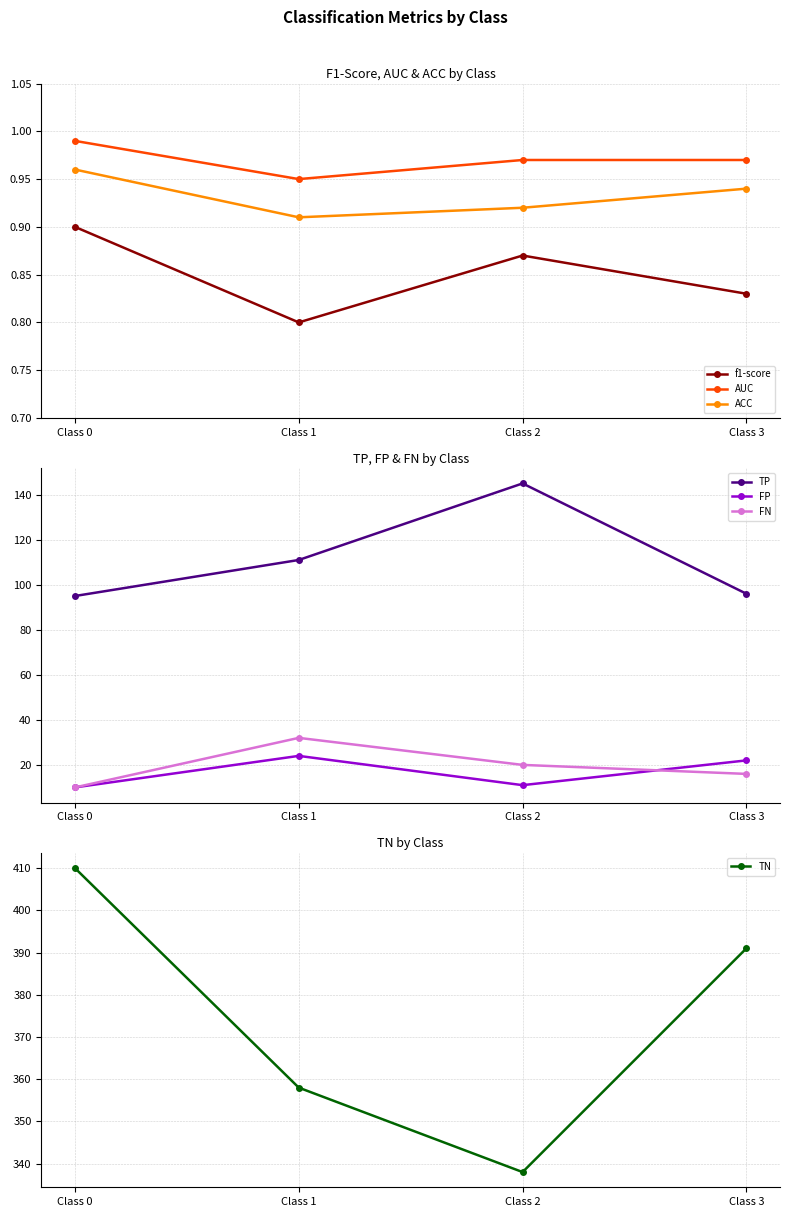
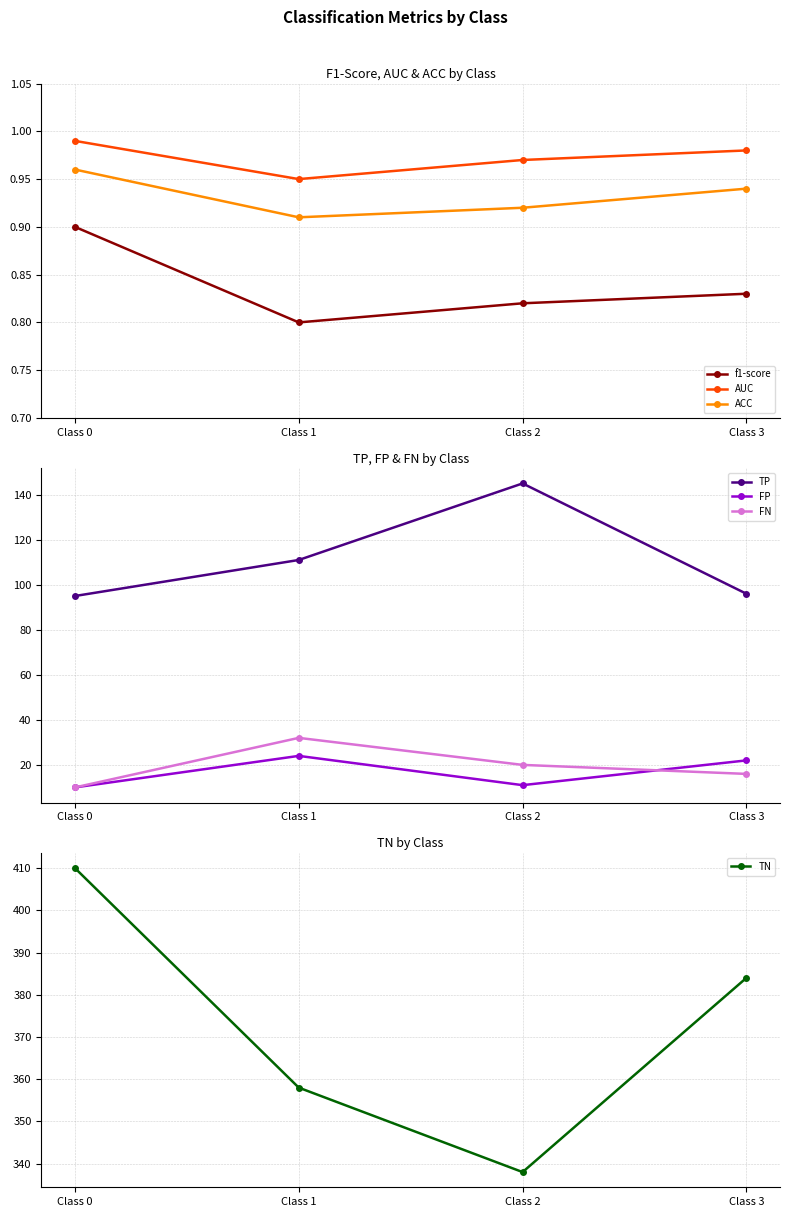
F1-Score, AUC & ACC by Class, f1-score, Class 2: 0.87 -> 0.82
F1-Score, AUC & ACC by Class, AUC, Class 3: 0.97 -> 0.98
TN by Class, Class 3: 391 -> 384
